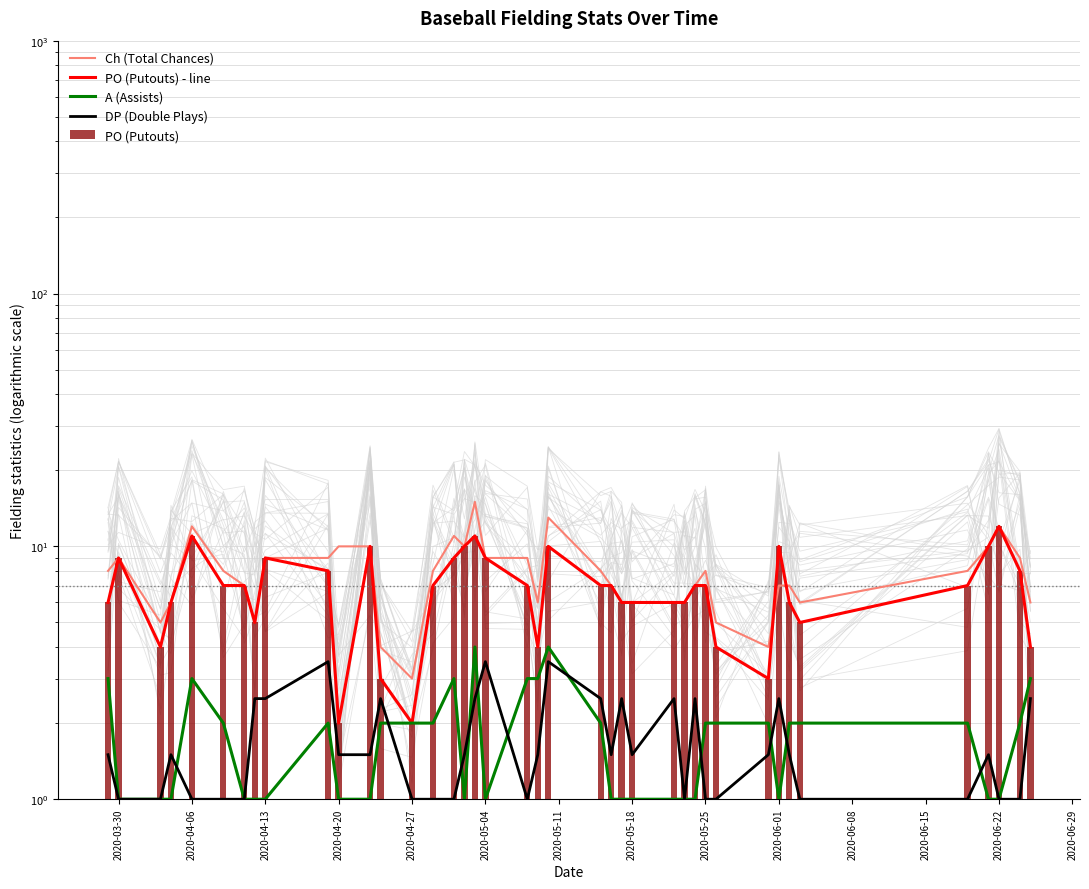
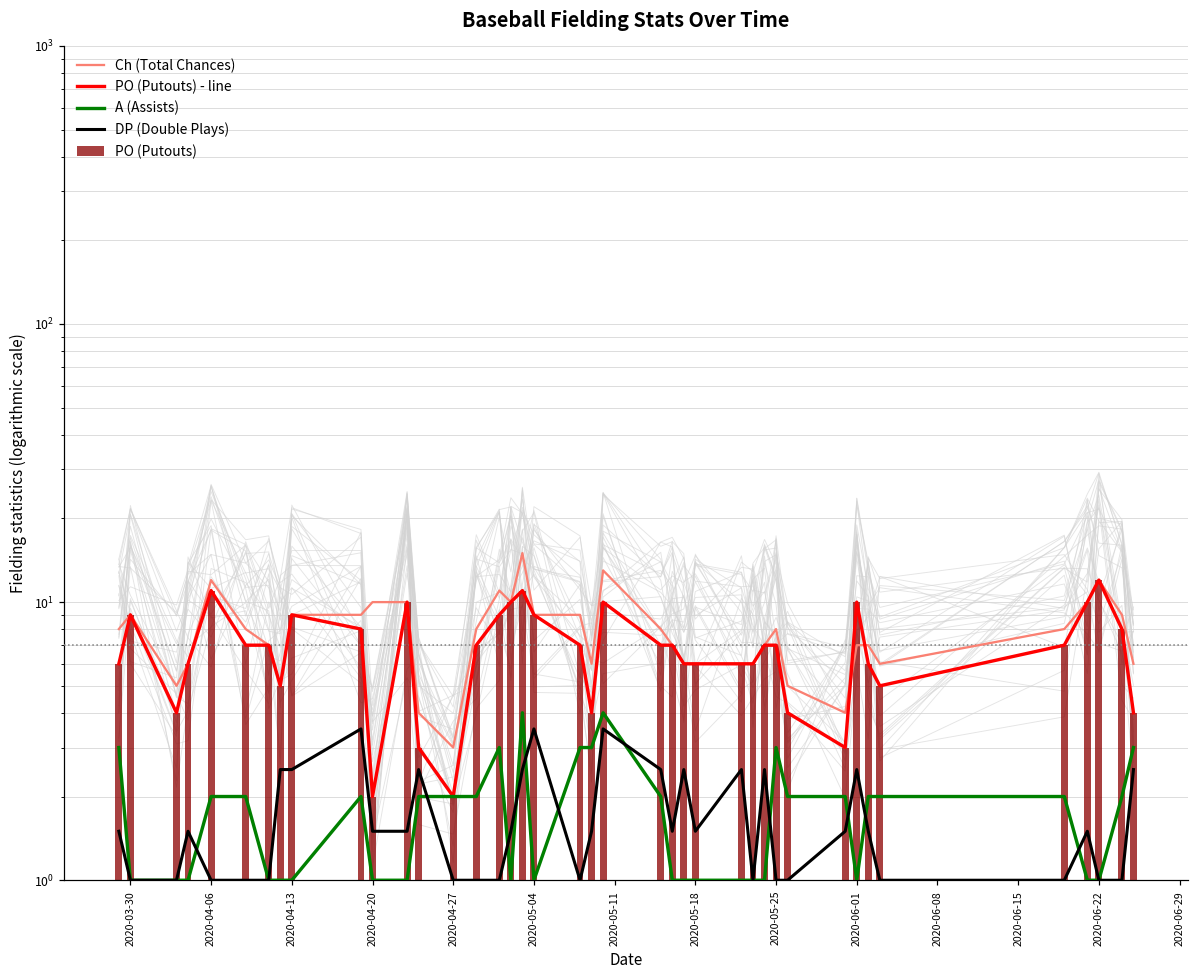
A (Assists), 2020-04-06: 3.0 -> 2.0
A (Assists), 2020-05-25: 2.0 -> 3.0
